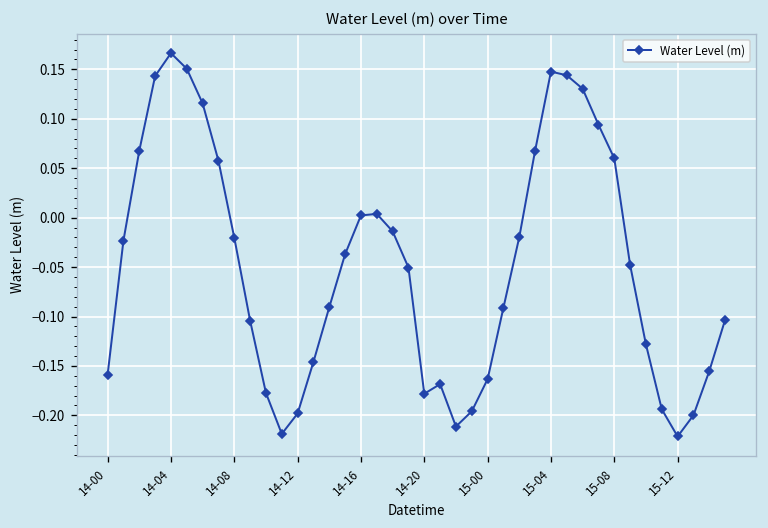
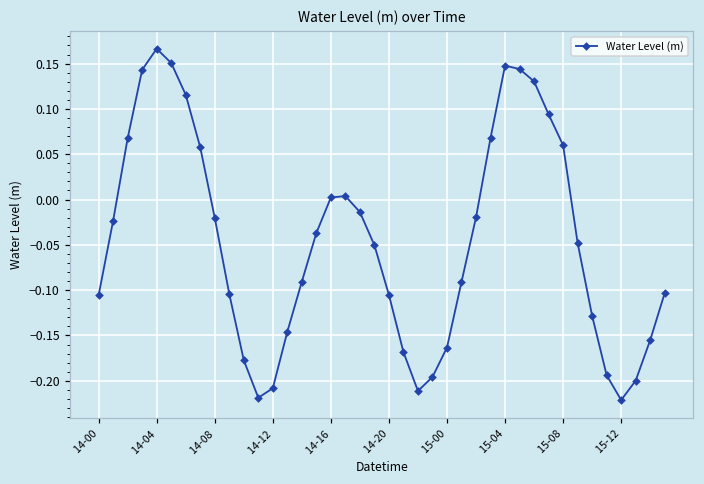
14-00: -0.16 -> -0.11
14-12: -0.20 -> -0.21
14-20: -0.18 -> -0.11
